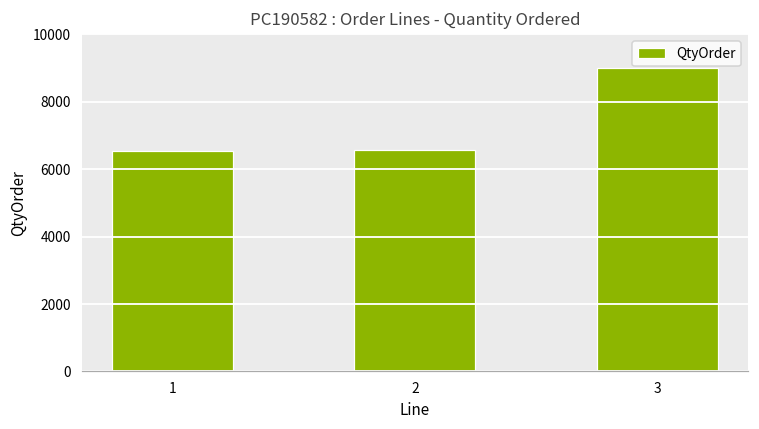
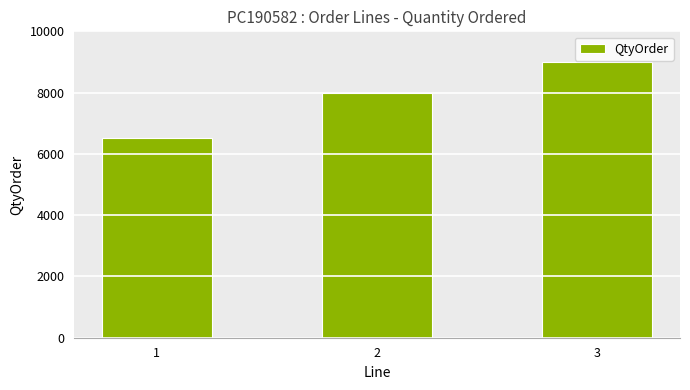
2: 6600 -> 8000
